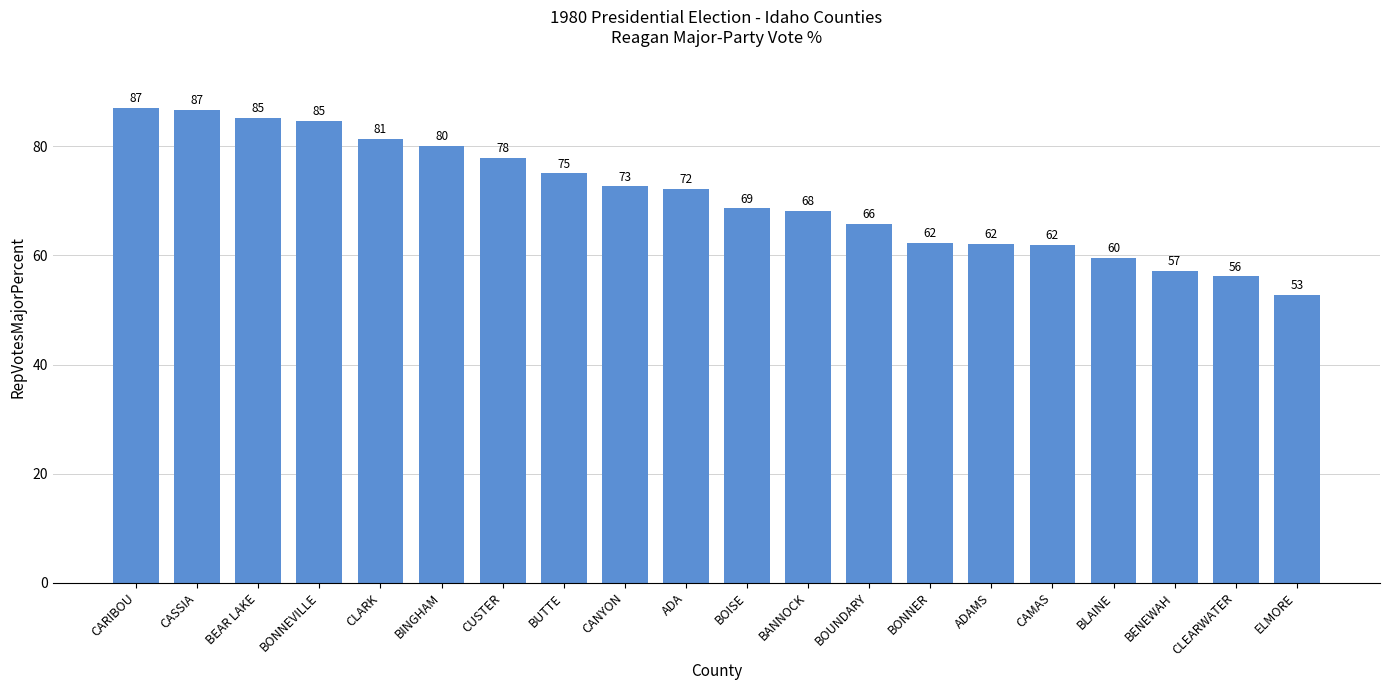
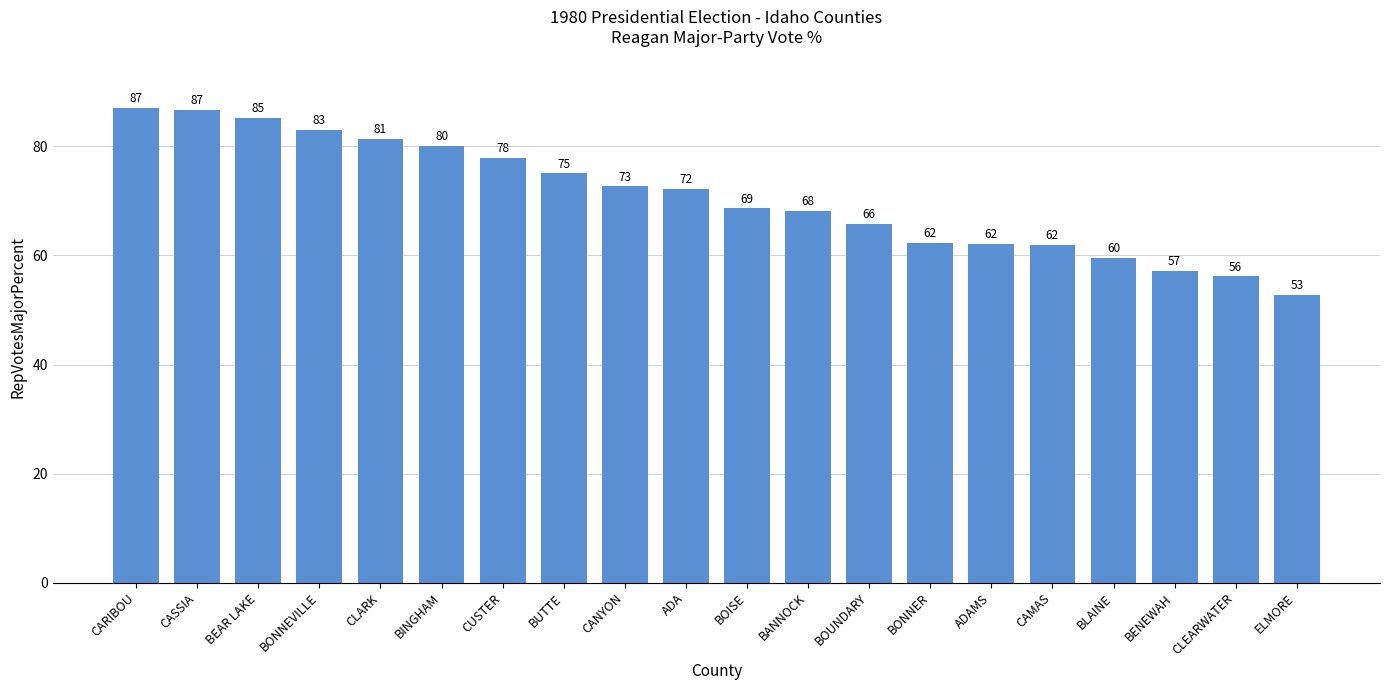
BONNEVILLE: 85 -> 83
